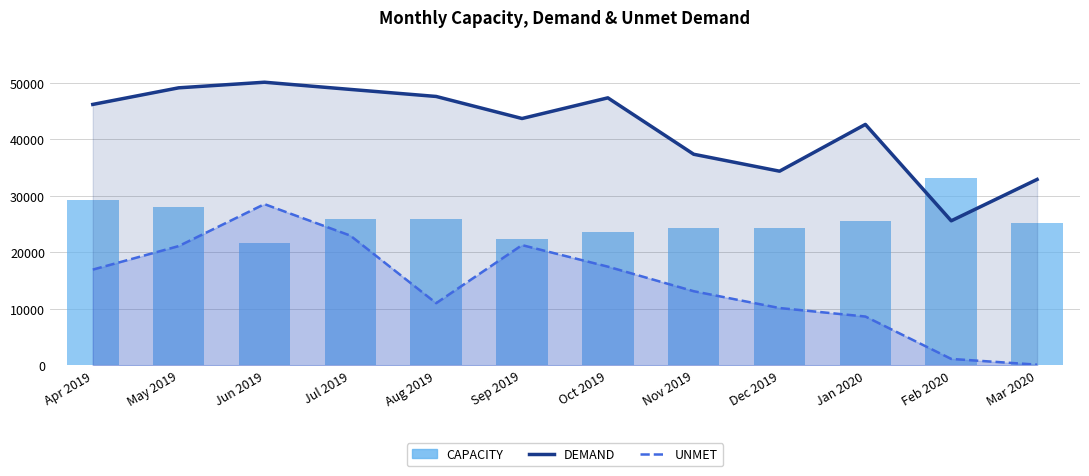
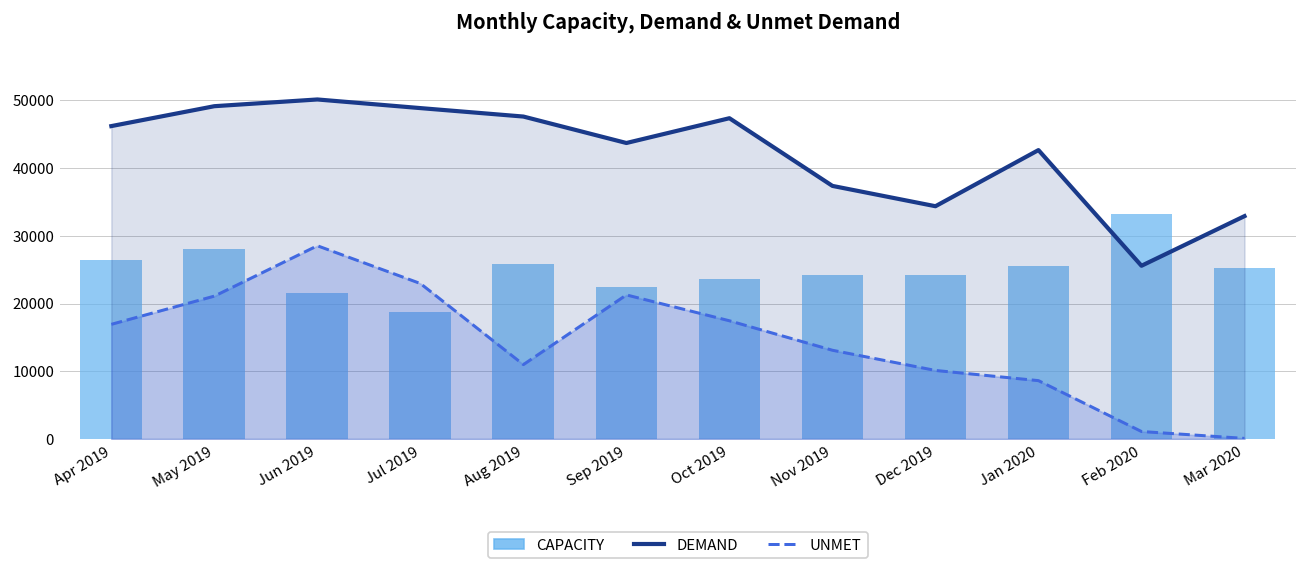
CAPACITY, Apr 2019: 29000 -> 26000
CAPACITY, Jul 2019: 26000 -> 19000
